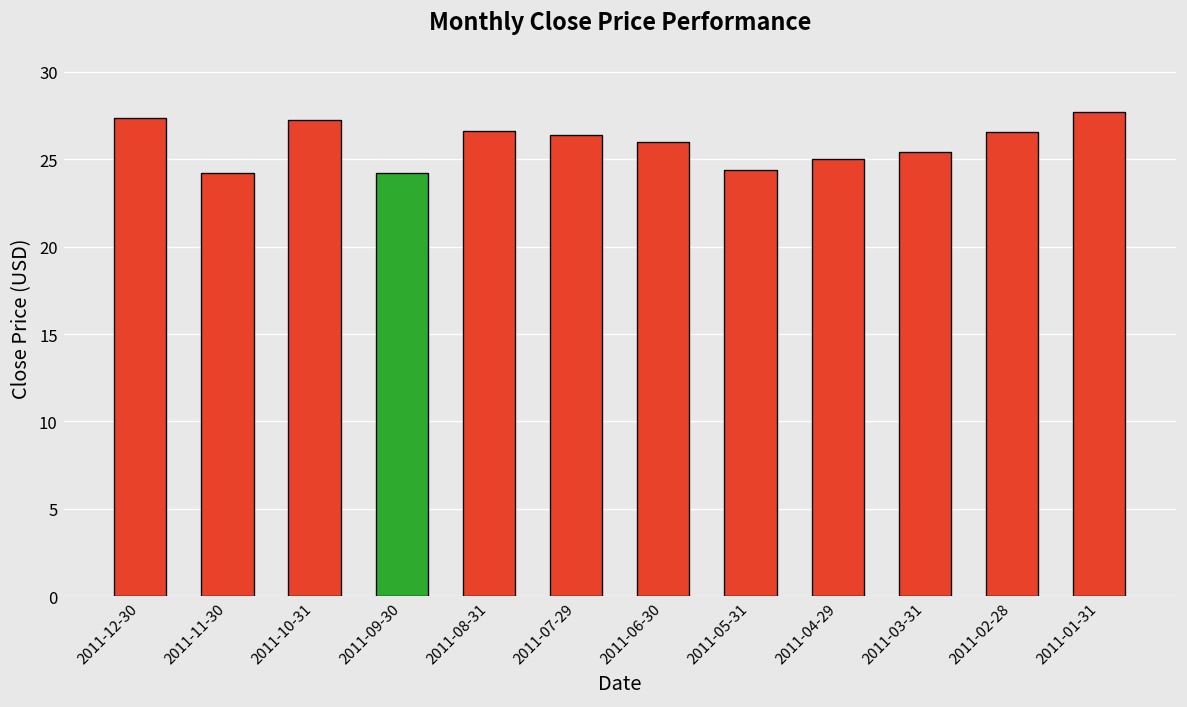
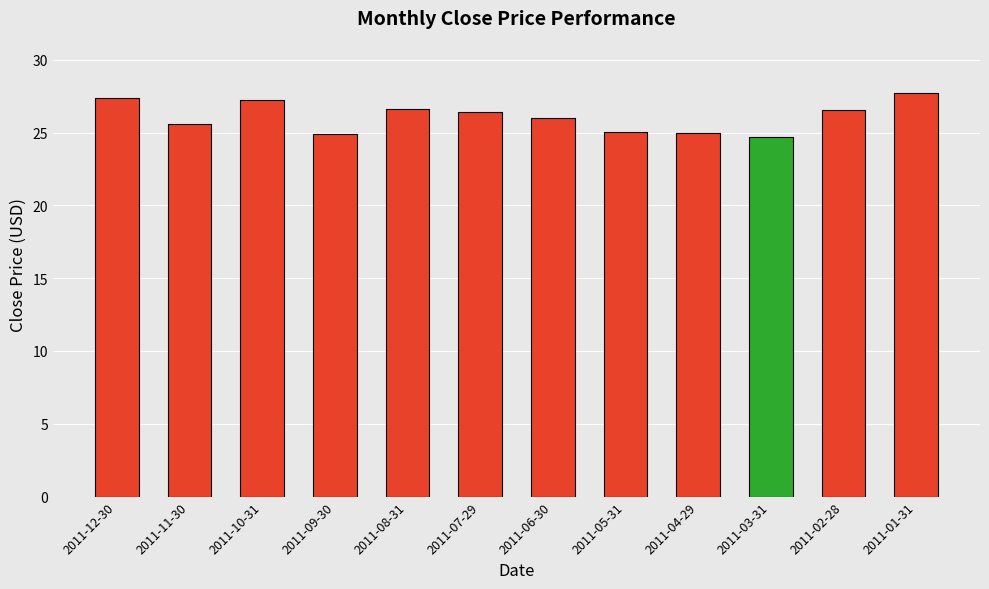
2011-11-30: 24.2 -> 25.6
2011-09-30: 24.2 -> 24.9
2011-05-31: 24.4 -> 25.0
2011-03-31: 25.4 -> 24.7
